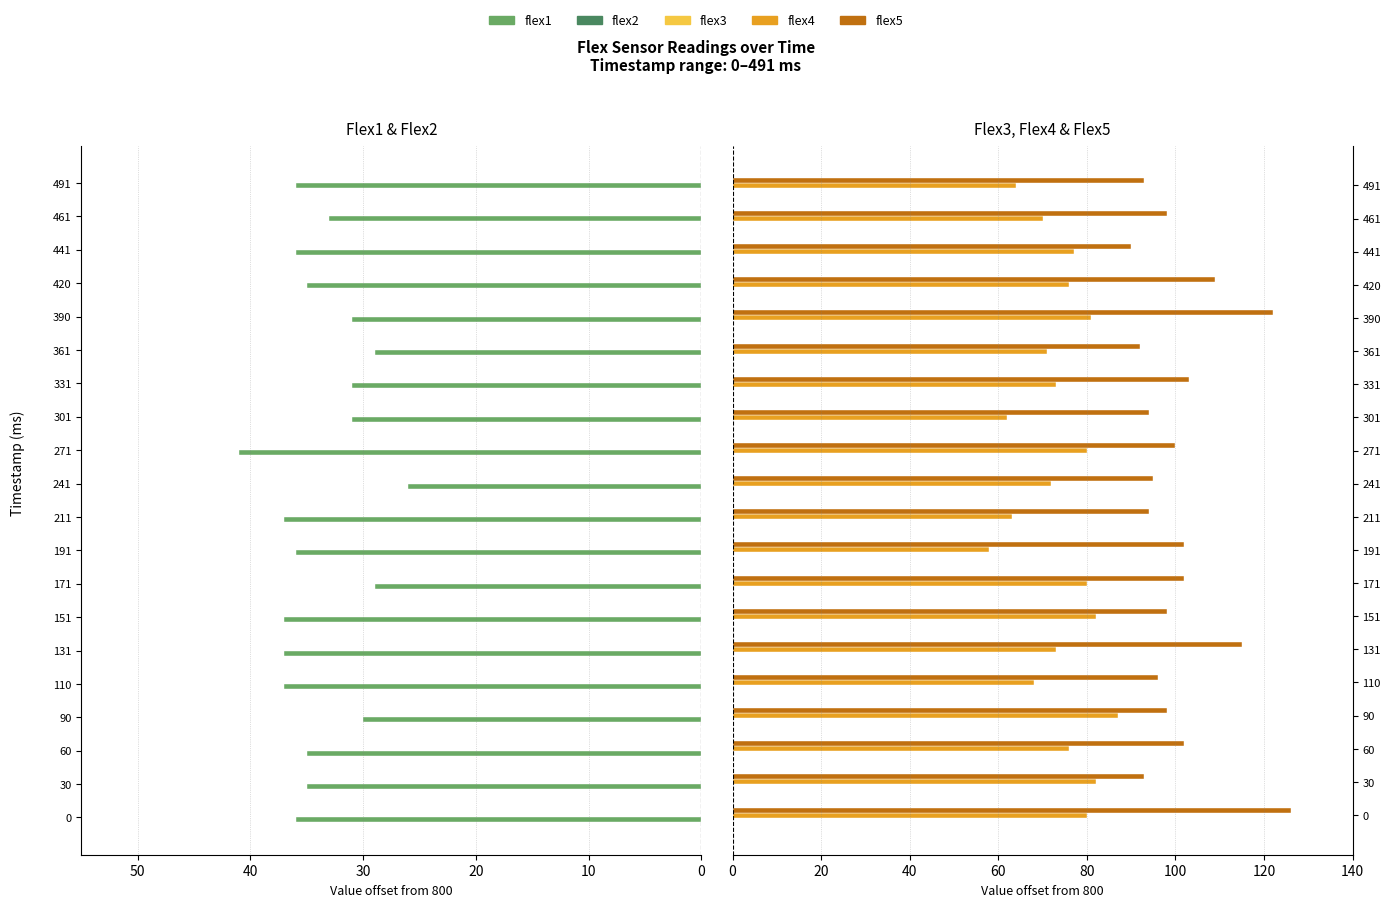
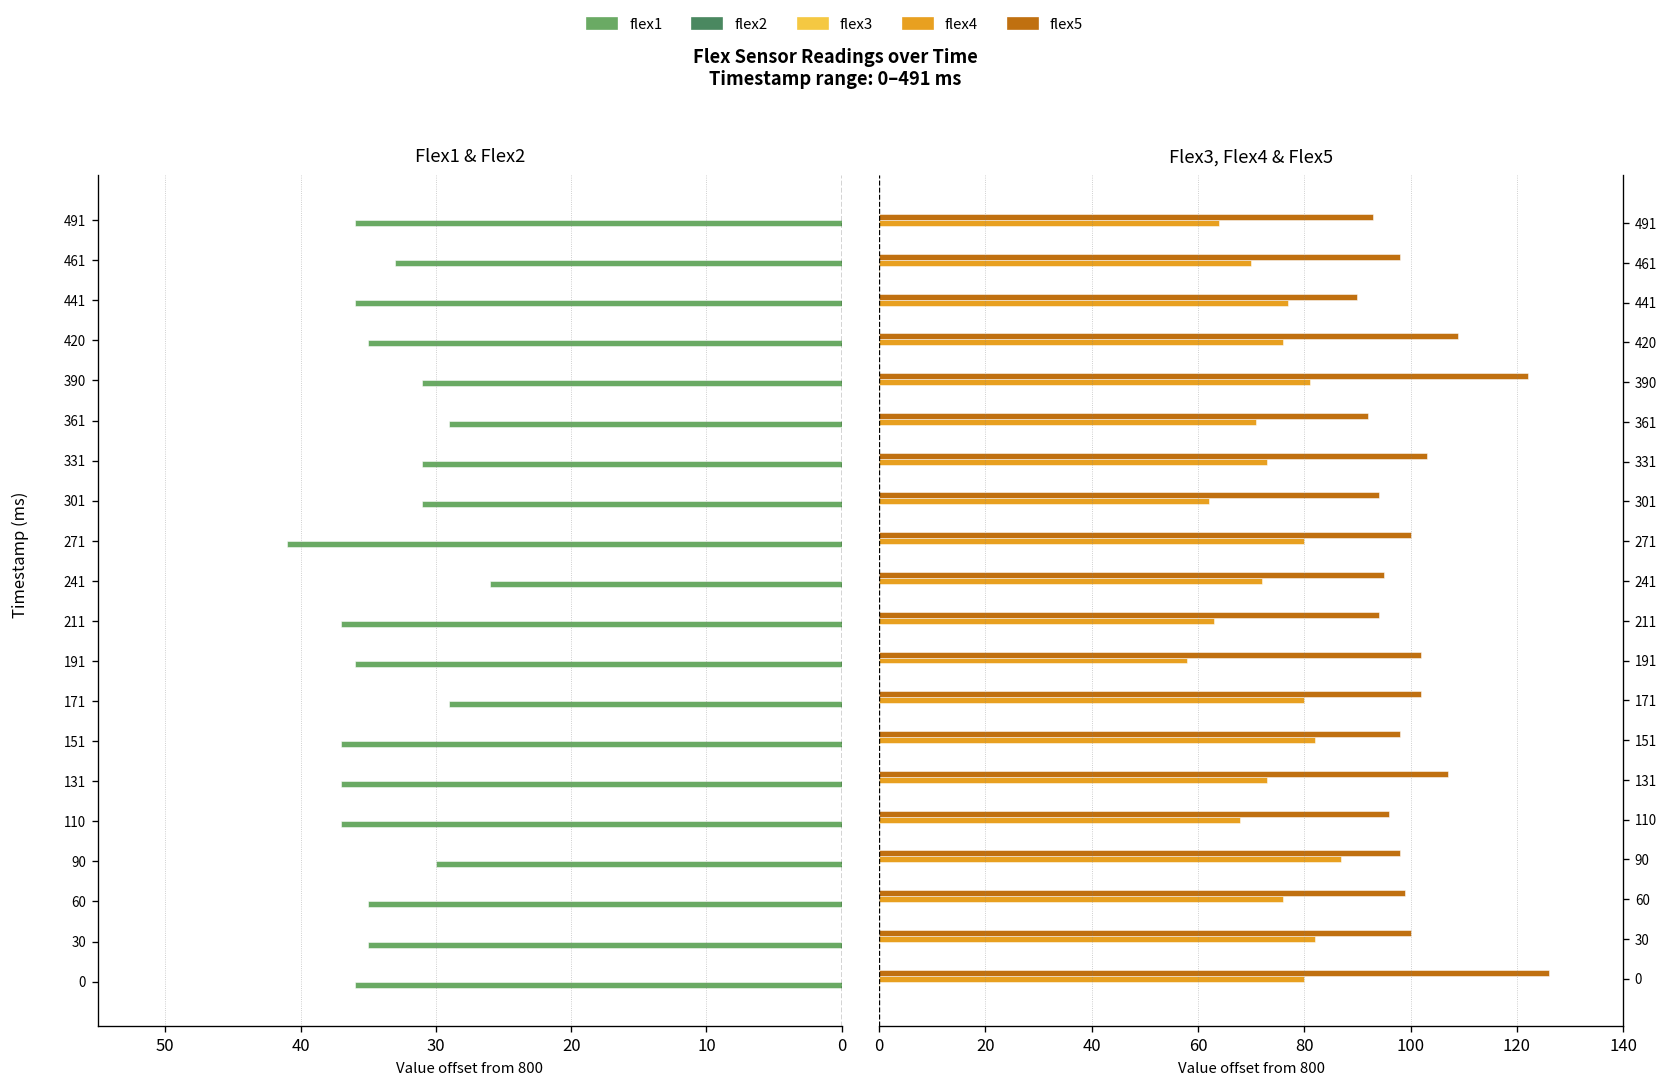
Flex3, Flex4 & Flex5, flex5, 131: 115 -> 107
Flex3, Flex4 & Flex5, flex5, 60: 102 -> 99
Flex3, Flex4 & Flex5, flex5, 30: 93 -> 100
